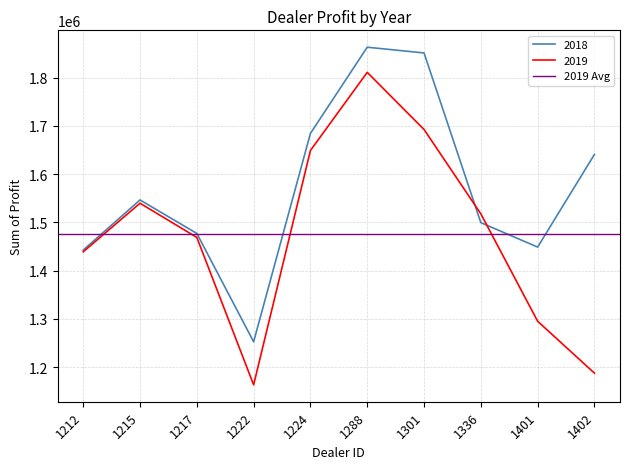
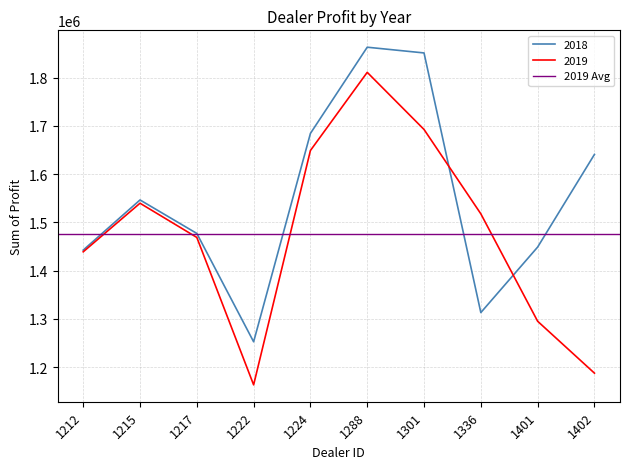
2018, 1336: 1500000 -> 1310000
